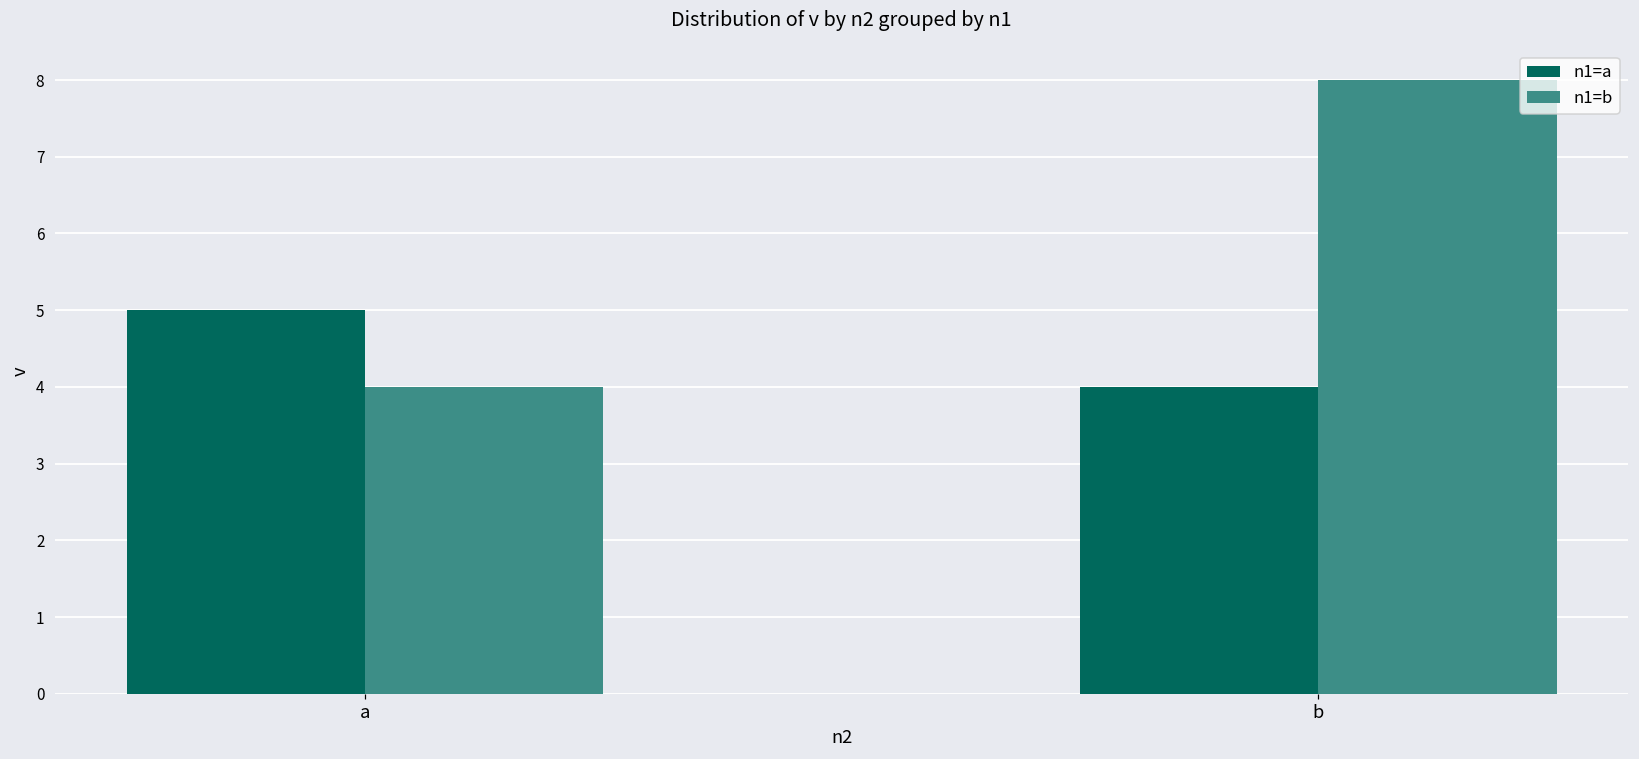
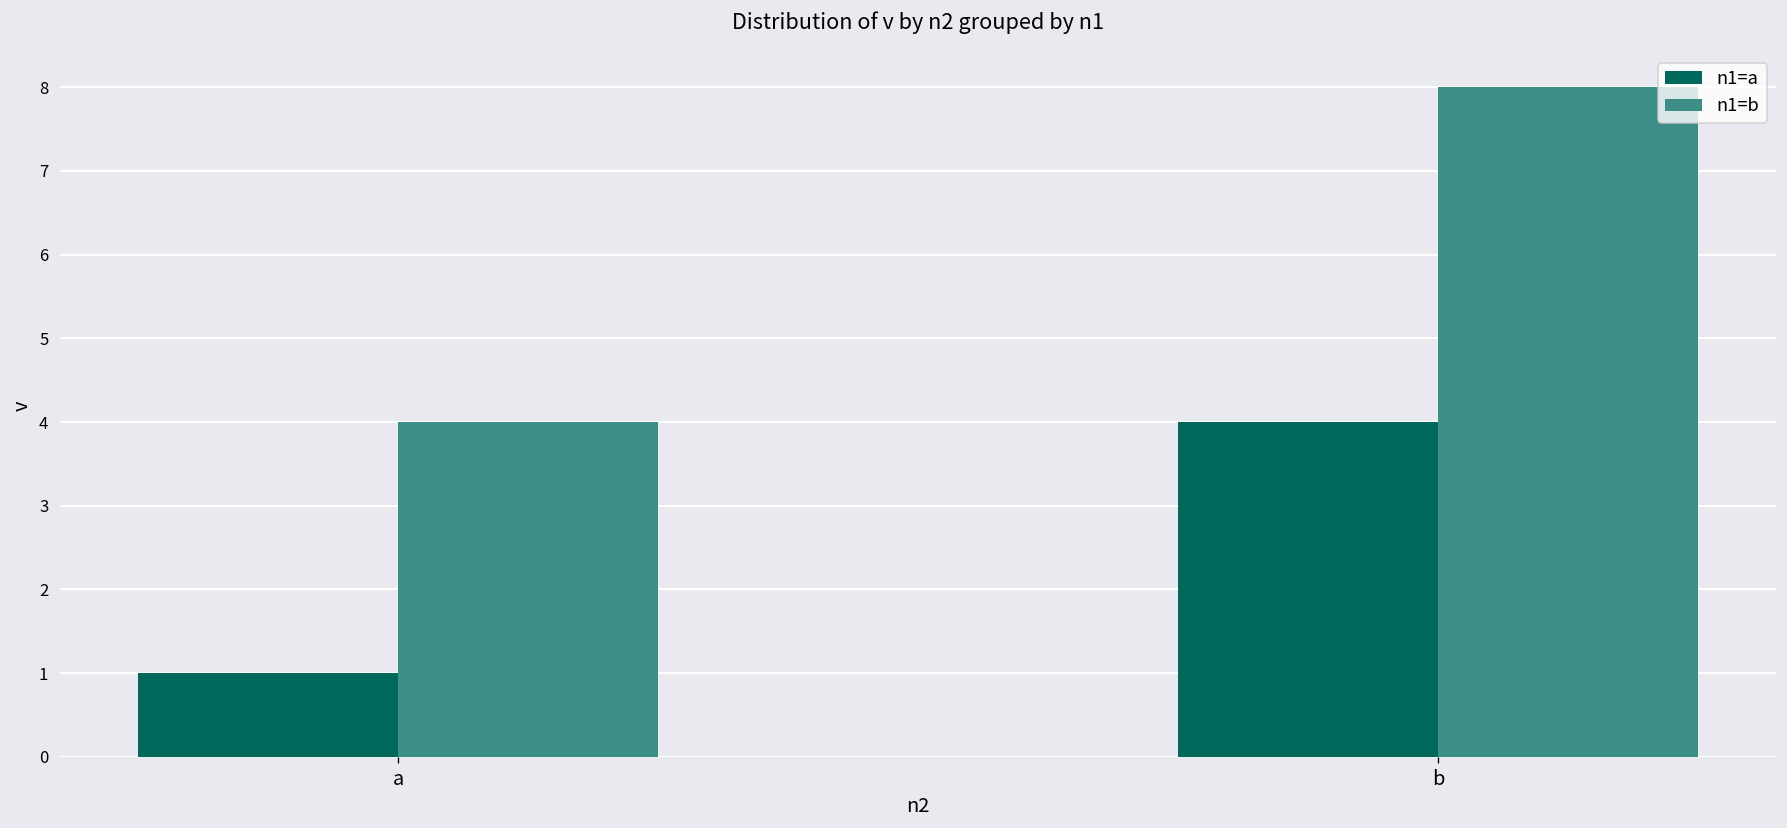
n1=a, a: 5 -> 1
